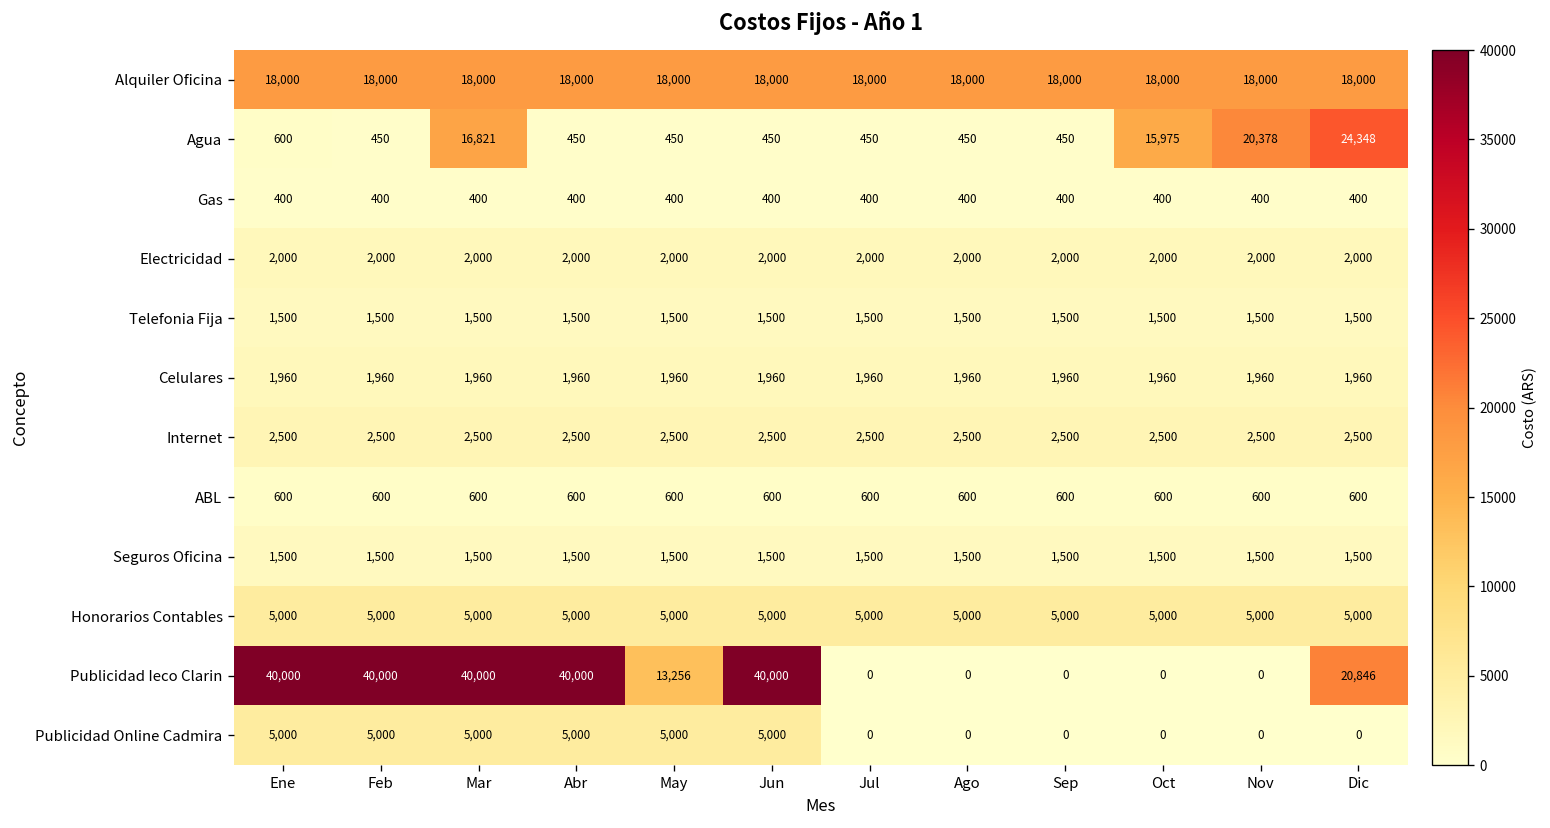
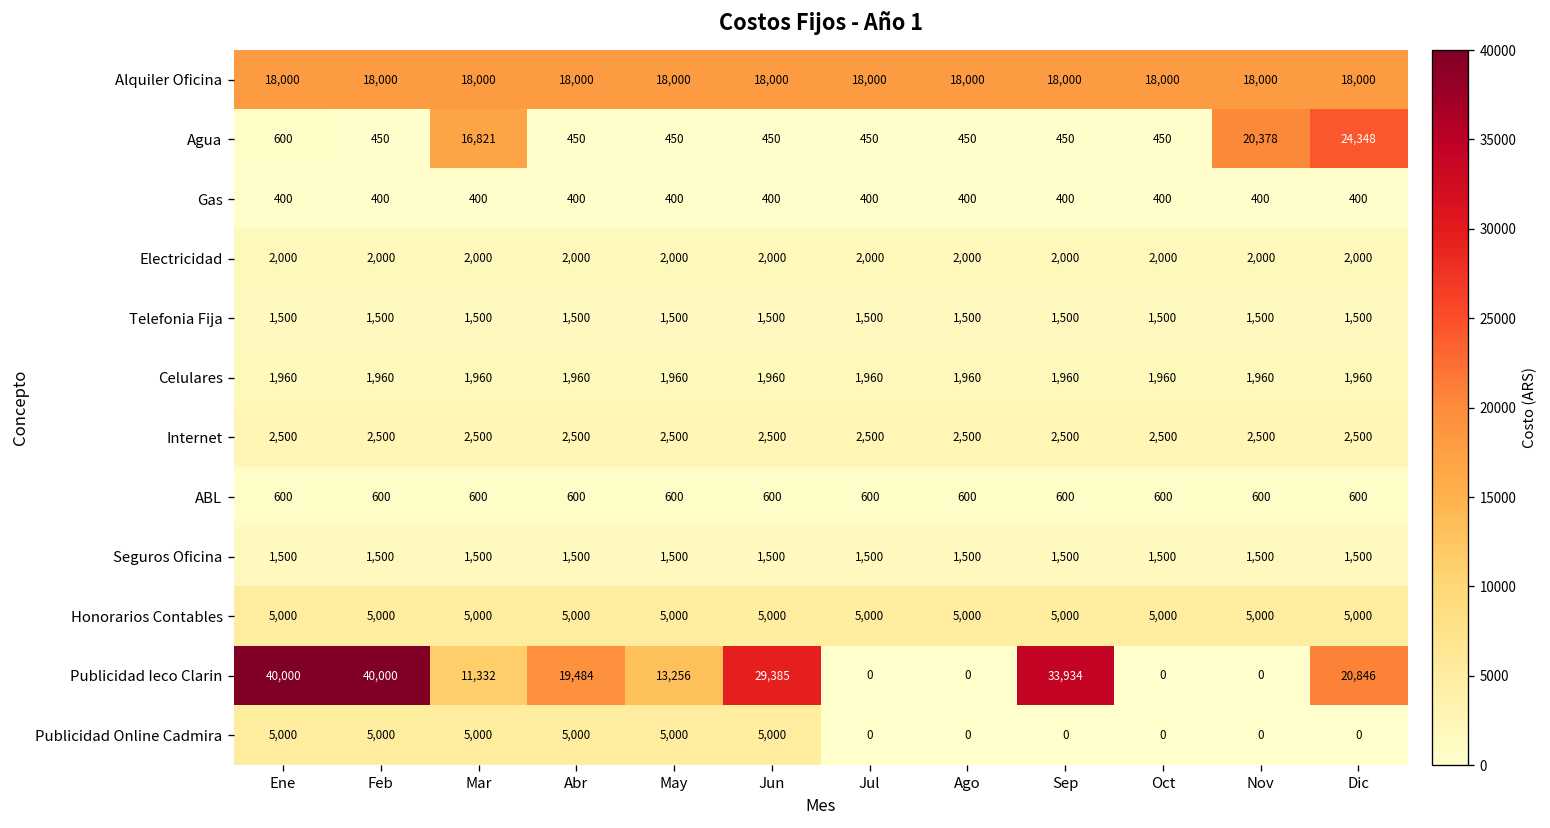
Agua, Oct: 15,975 -> 450
Publicidad Ieco Clarin, Mar: 40,000 -> 11,332
Publicidad Ieco Clarin, Abr: 40,000 -> 19,484
Publicidad Ieco Clarin, Jun: 40,000 -> 29,385
Publicidad Ieco Clarin, Sep: 0 -> 33,934
